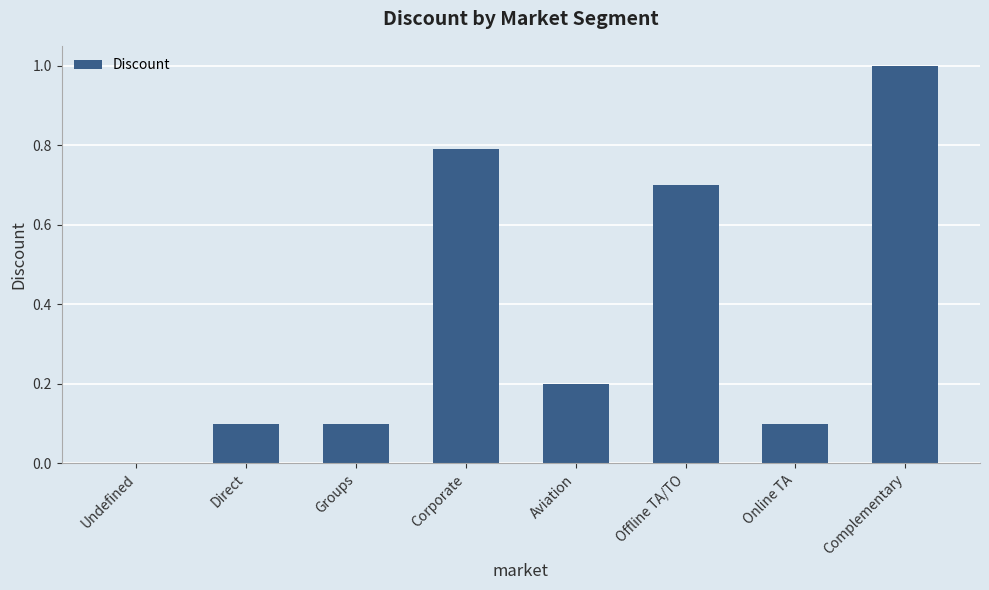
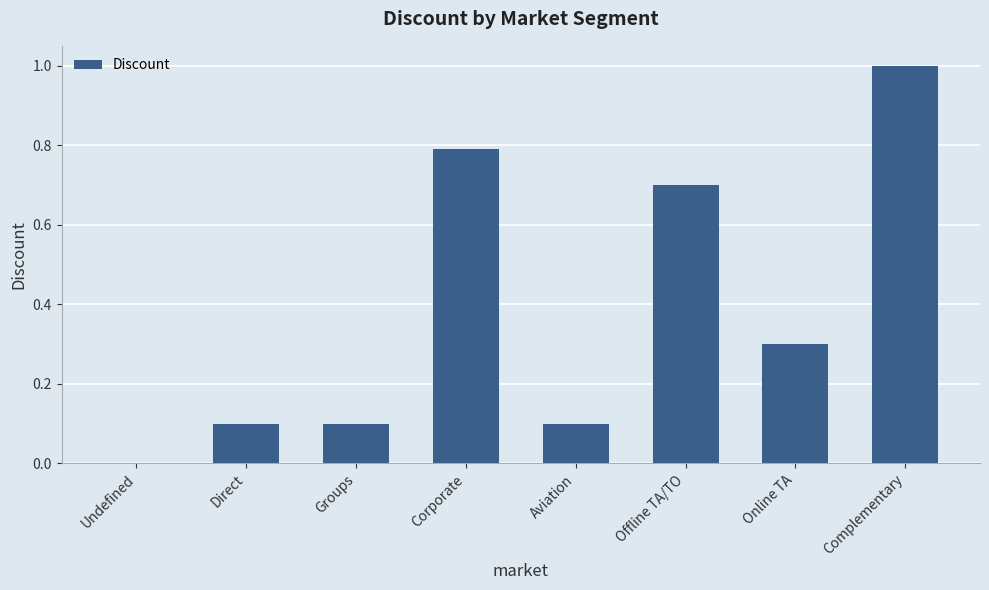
Aviation: 0.2 -> 0.1
Online TA: 0.1 -> 0.3
